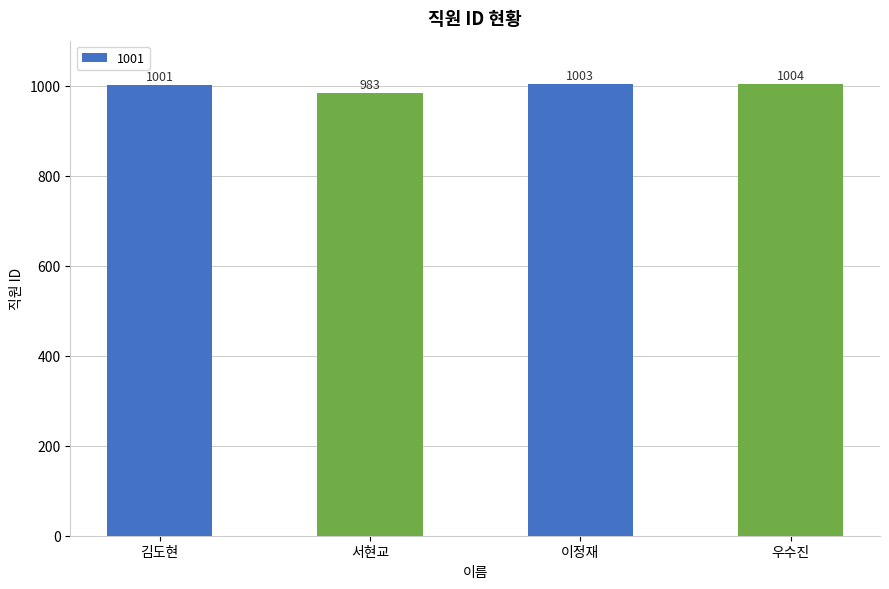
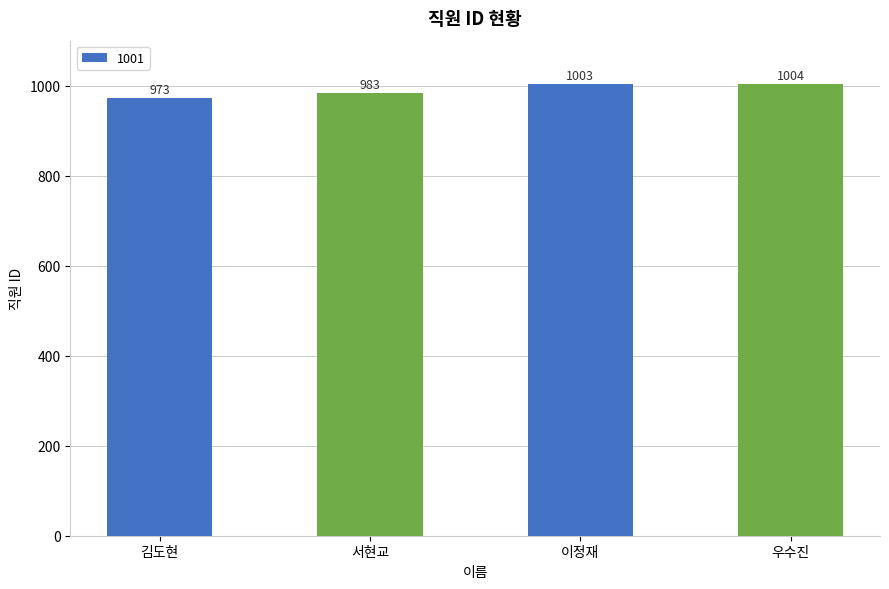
김도현: 1001 -> 973
